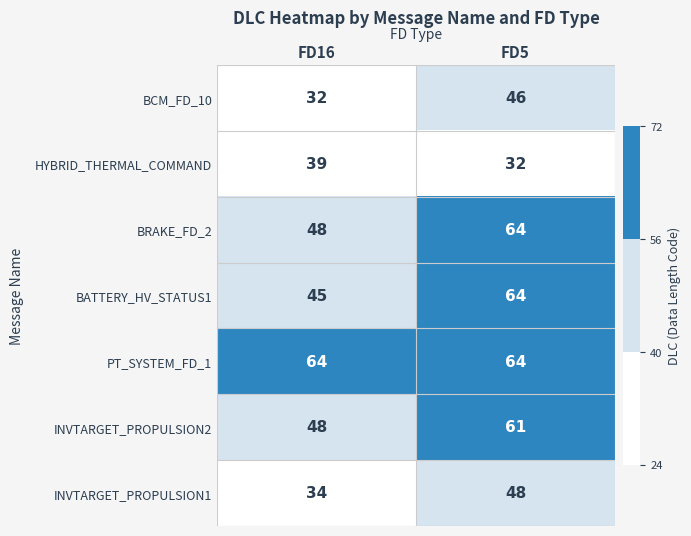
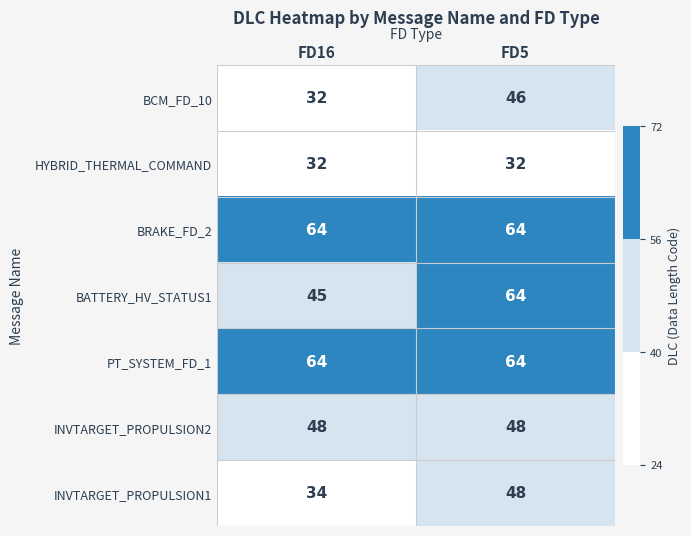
HYBRID_THERMAL_COMMAND, FD16: 39 -> 32
BRAKE_FD_2, FD16: 48 -> 64
INVTARGET_PROPULSION2, FD5: 61 -> 48
